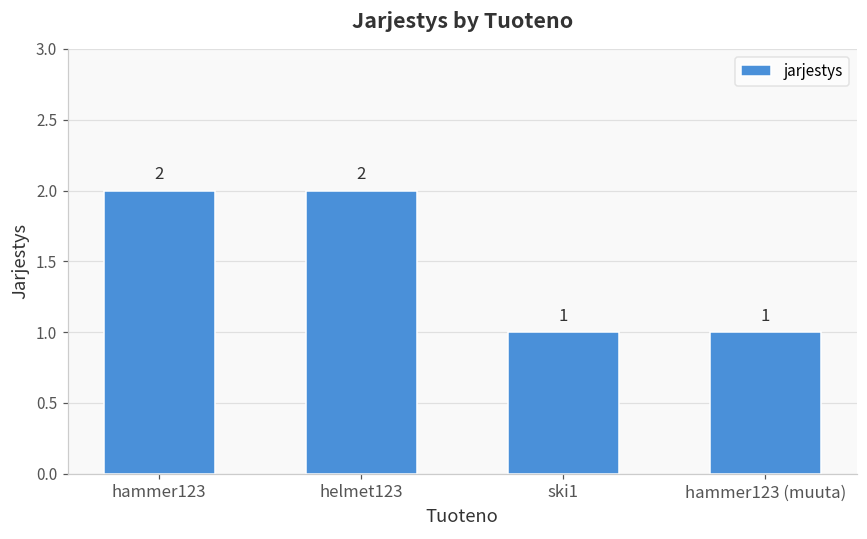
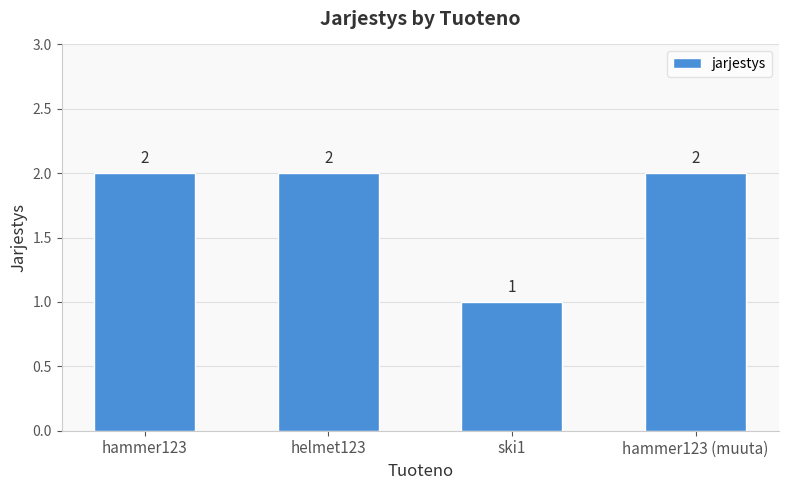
hammer123 (muuta): 1 -> 2
